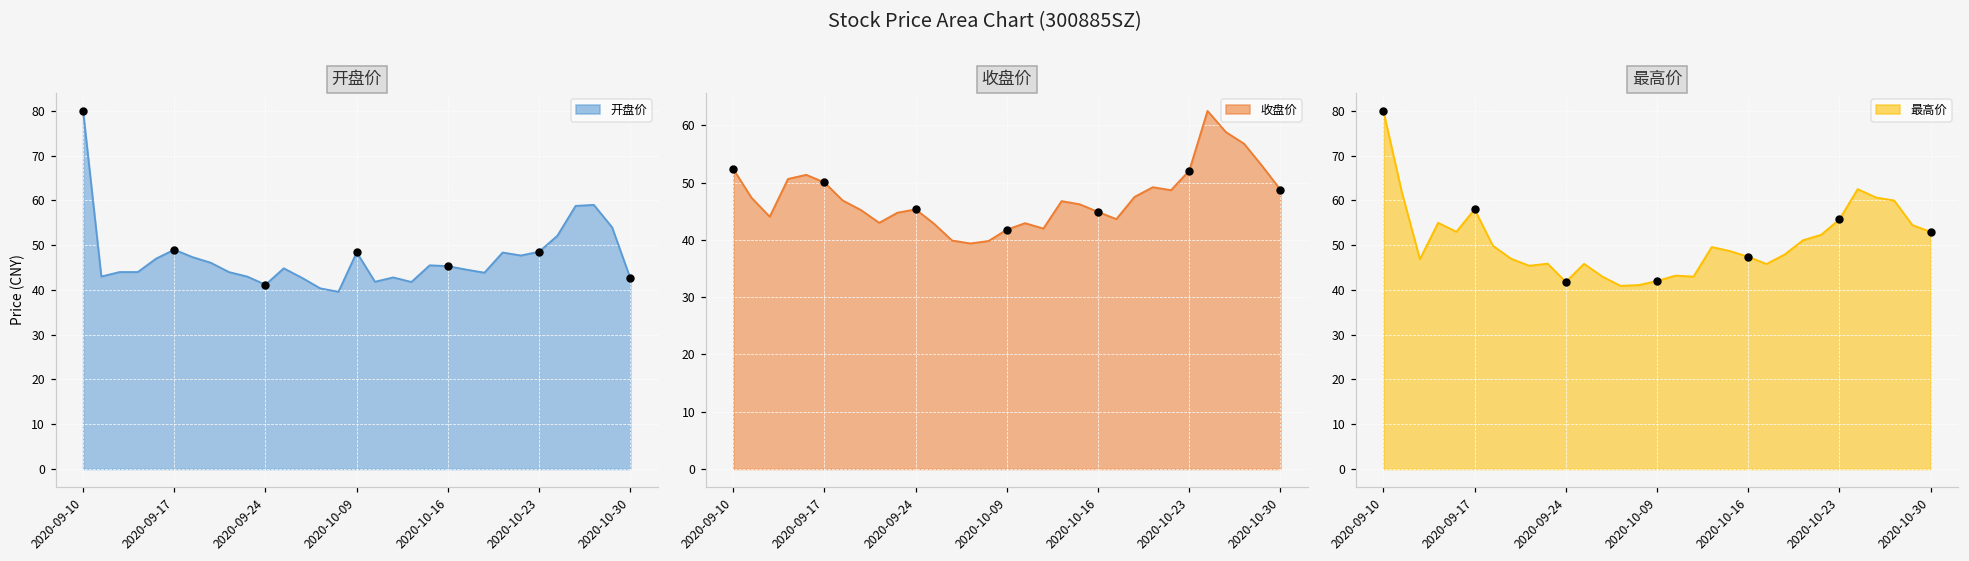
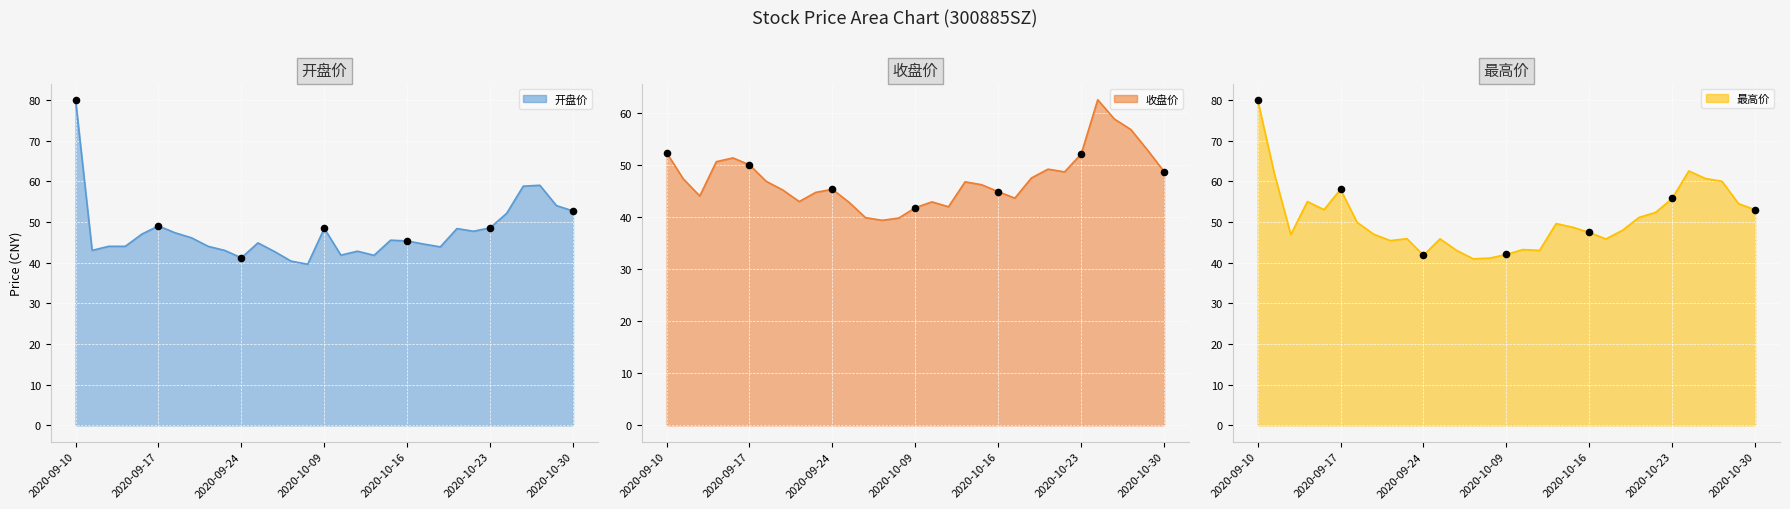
开盘价, 开盘价, 2020-10-30: 43 -> 53
